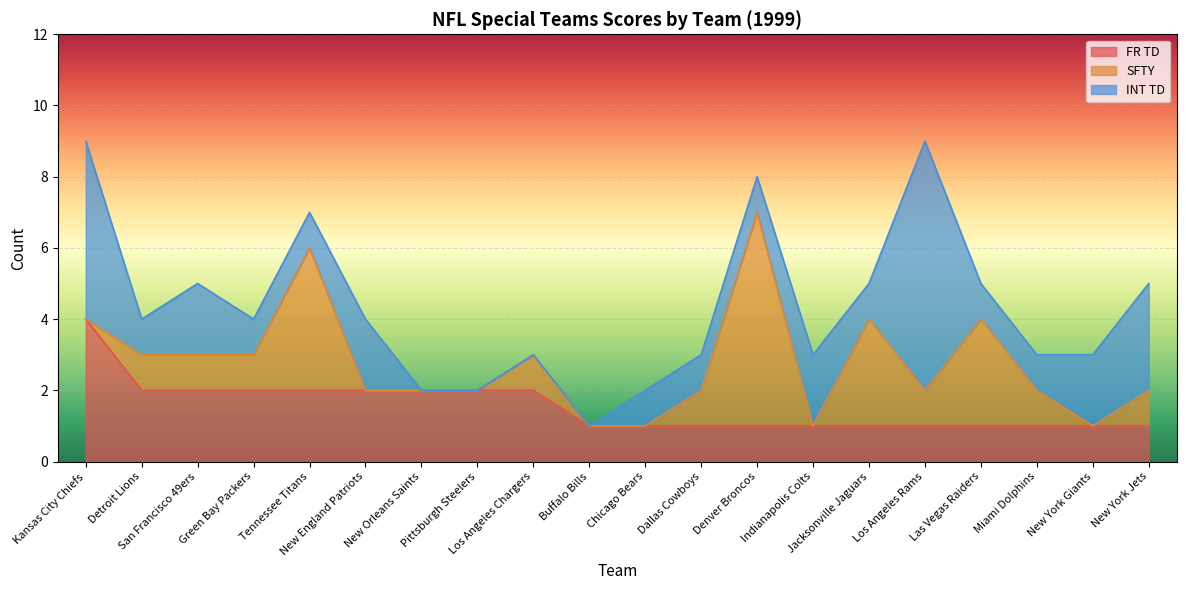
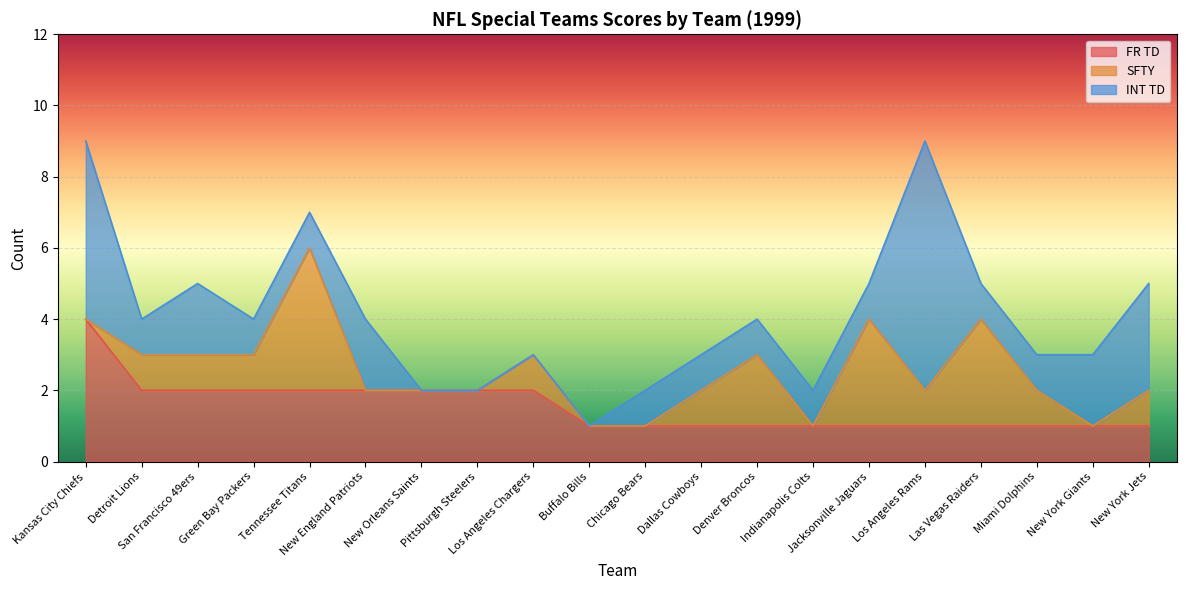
SFTY, Denver Broncos: 6 -> 2
INT TD, Indianapolis Colts: 2 -> 1
